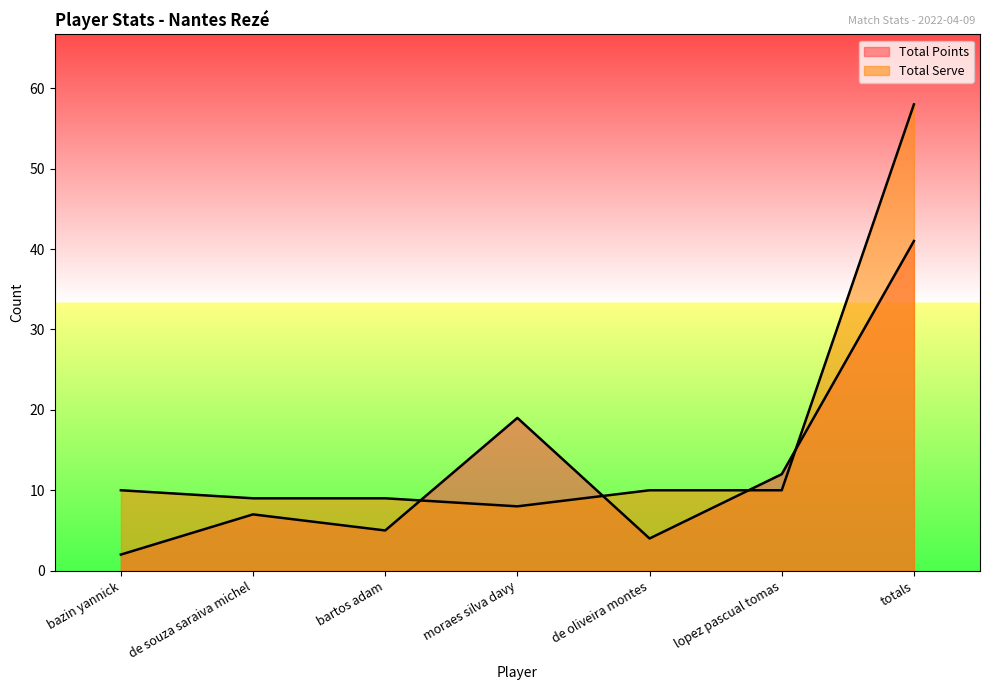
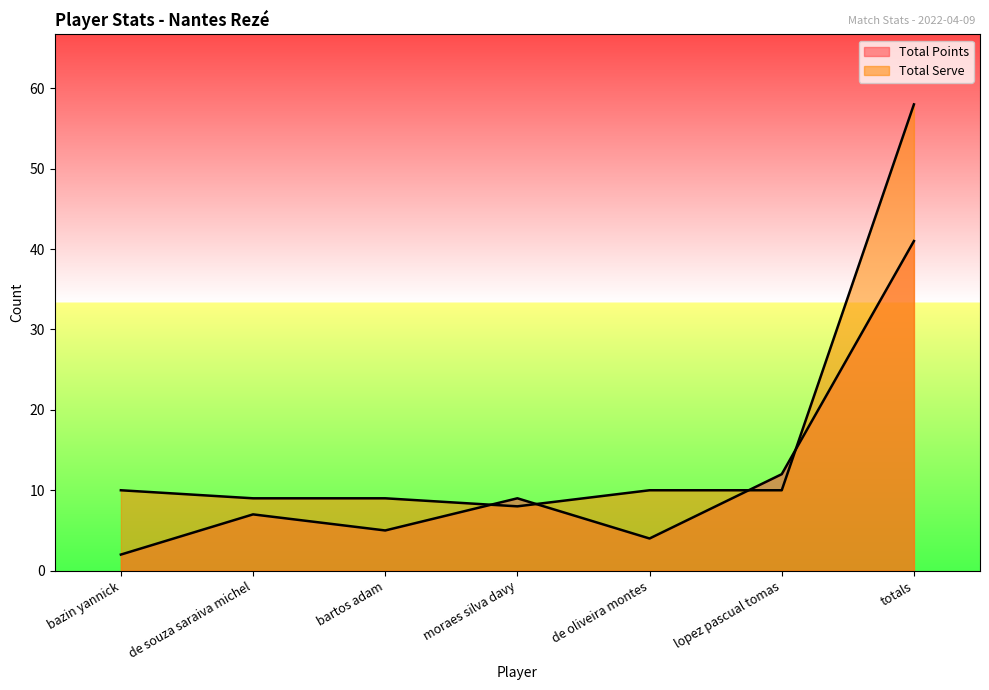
Total Points, moraes silva davy: 19 -> 9
